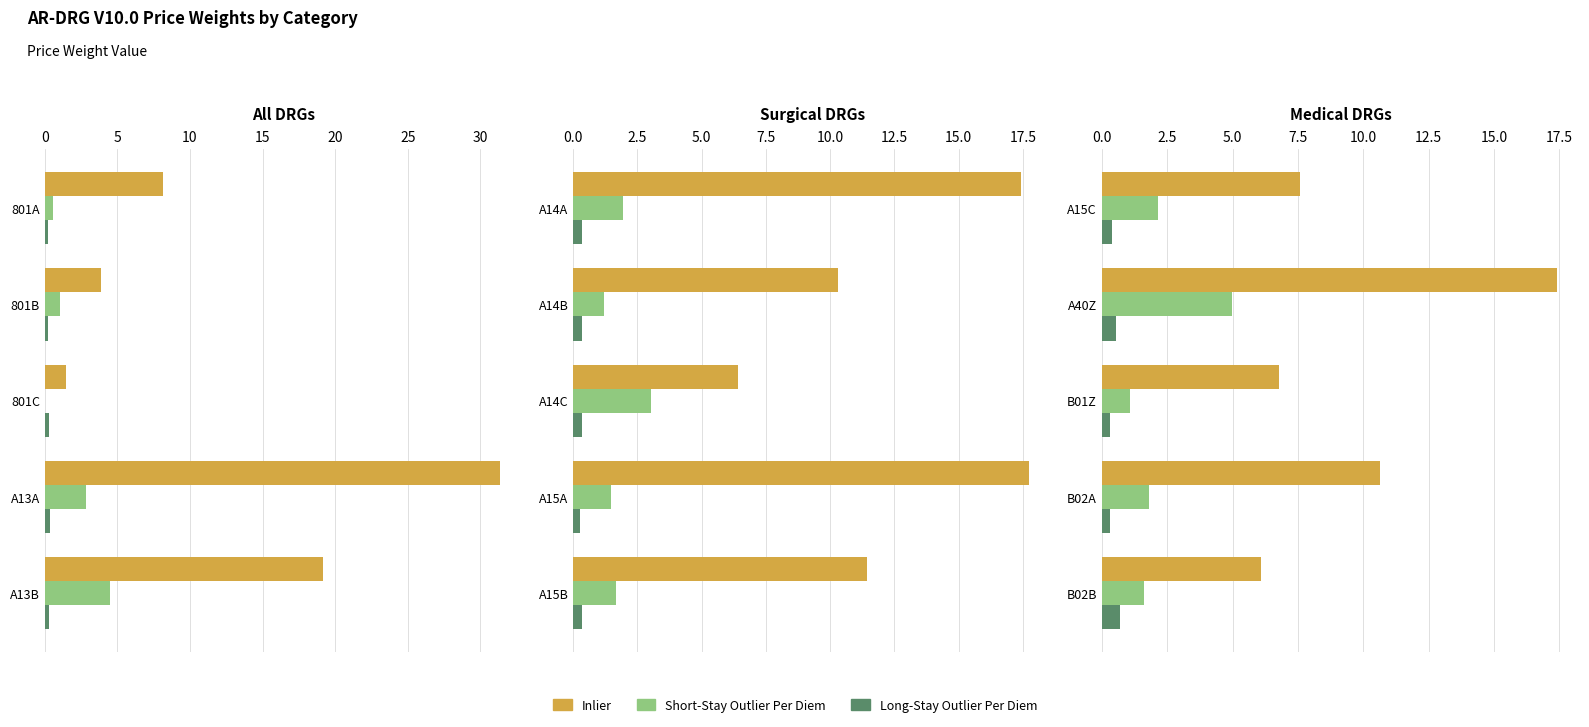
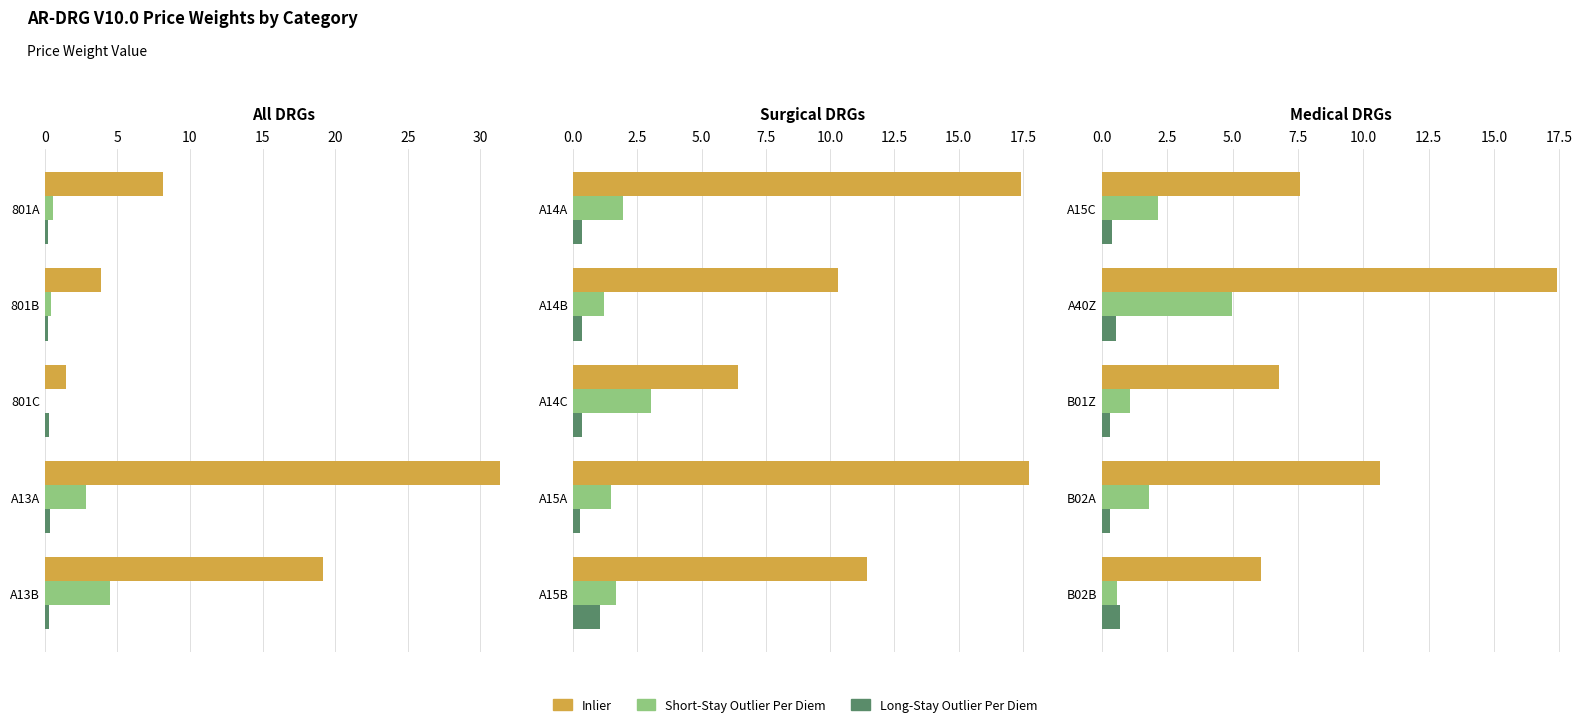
All DRGs, Short-Stay Outlier Per Diem, 801B: 1.1 -> 0.5
Surgical DRGs, Long-Stay Outlier Per Diem, A15B: 0.4 -> 1.0
Medical DRGs, Short-Stay Outlier Per Diem, B02B: 1.6 -> 0.6
